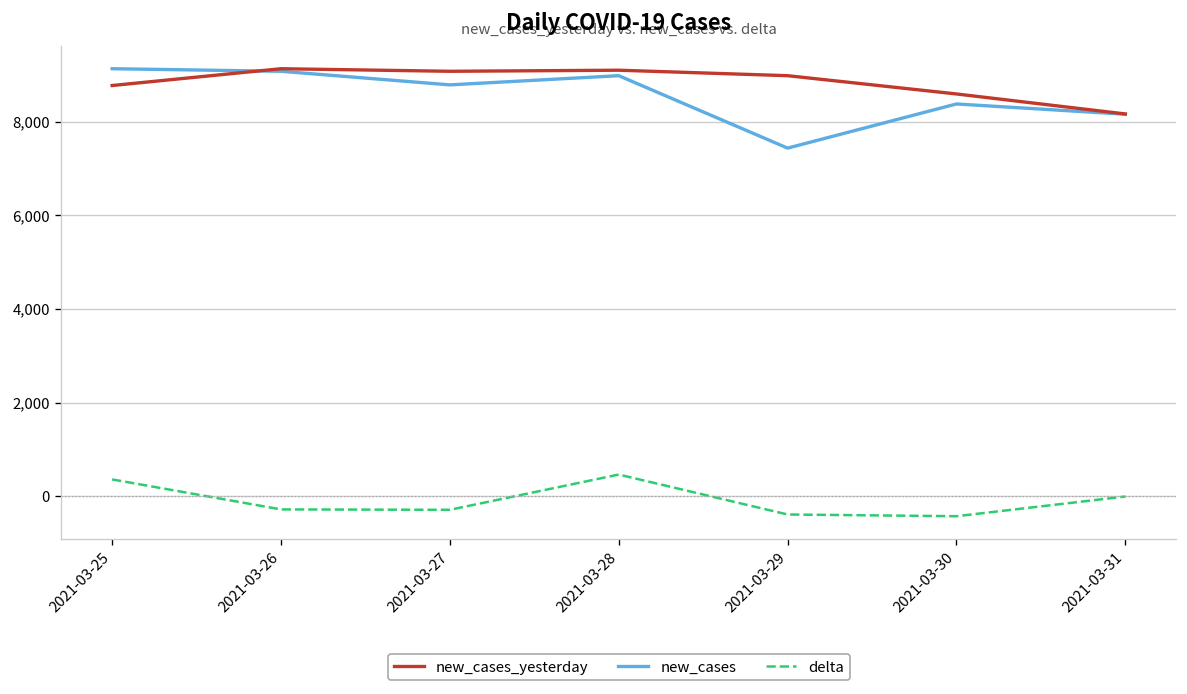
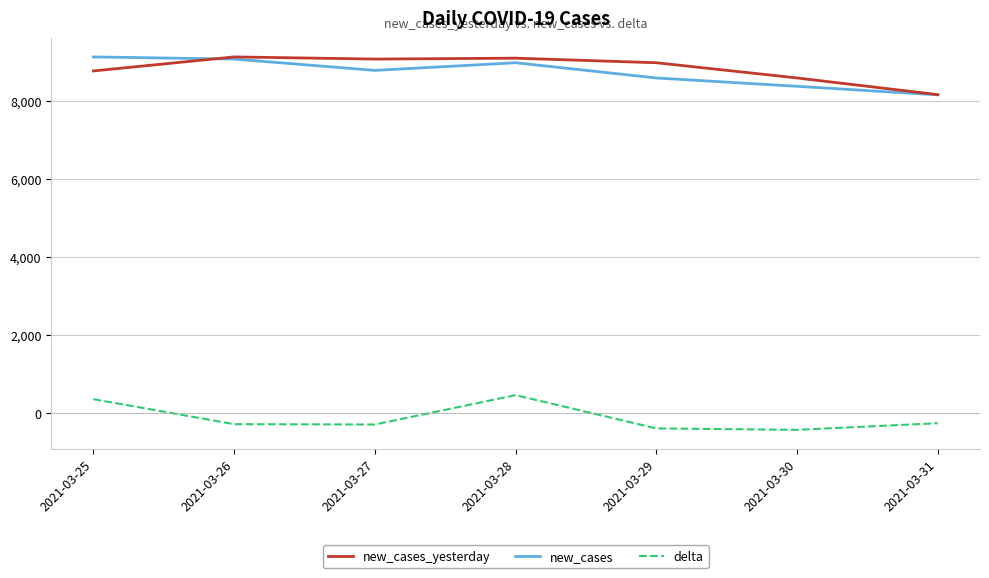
new_cases, 2021-03-29: 7,400 -> 8,600
delta, 2021-03-31: 0 -> -300
